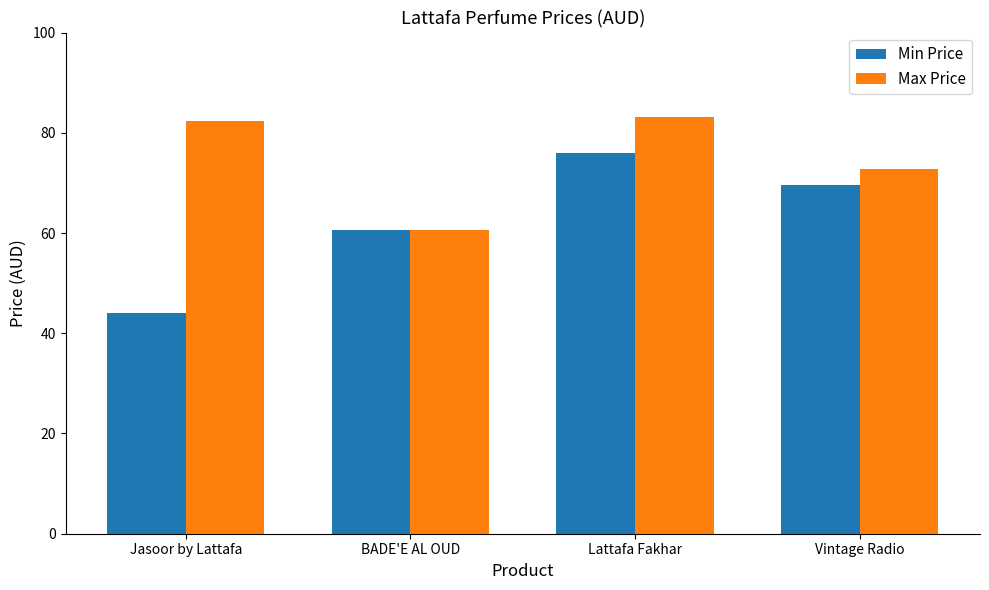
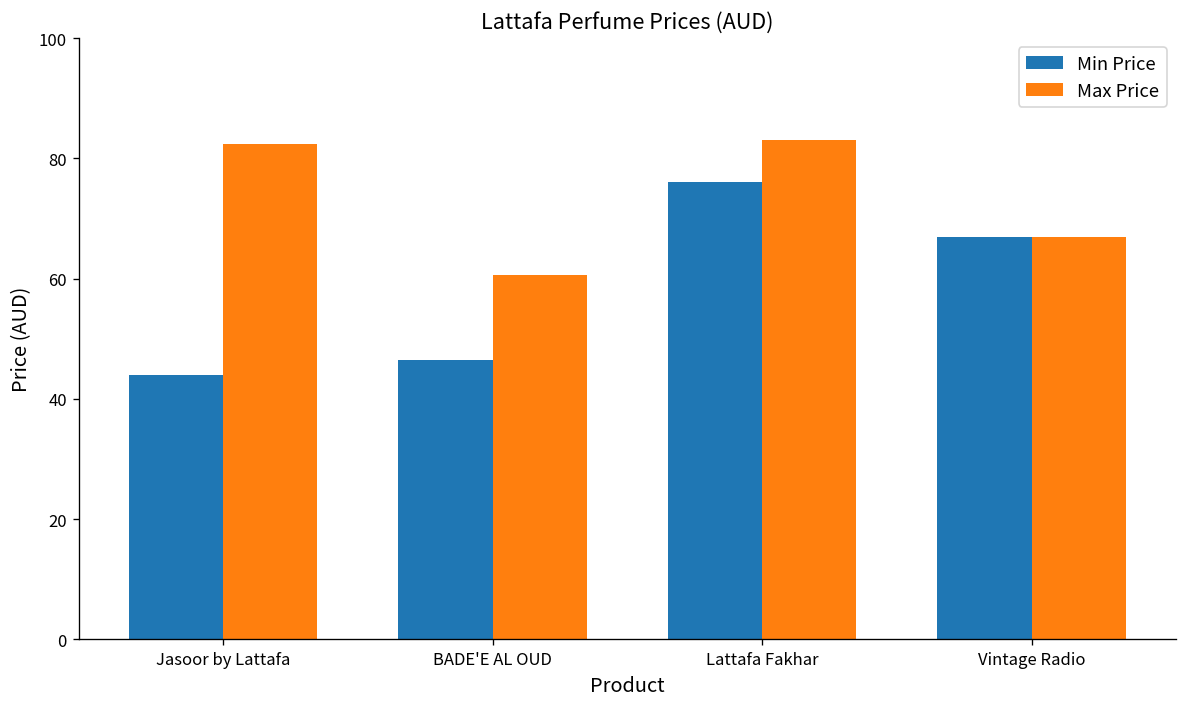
Min Price, BADE'E AL OUD: 61 -> 46
Min Price, Vintage Radio: 70 -> 67
Max Price, Vintage Radio: 73 -> 67
